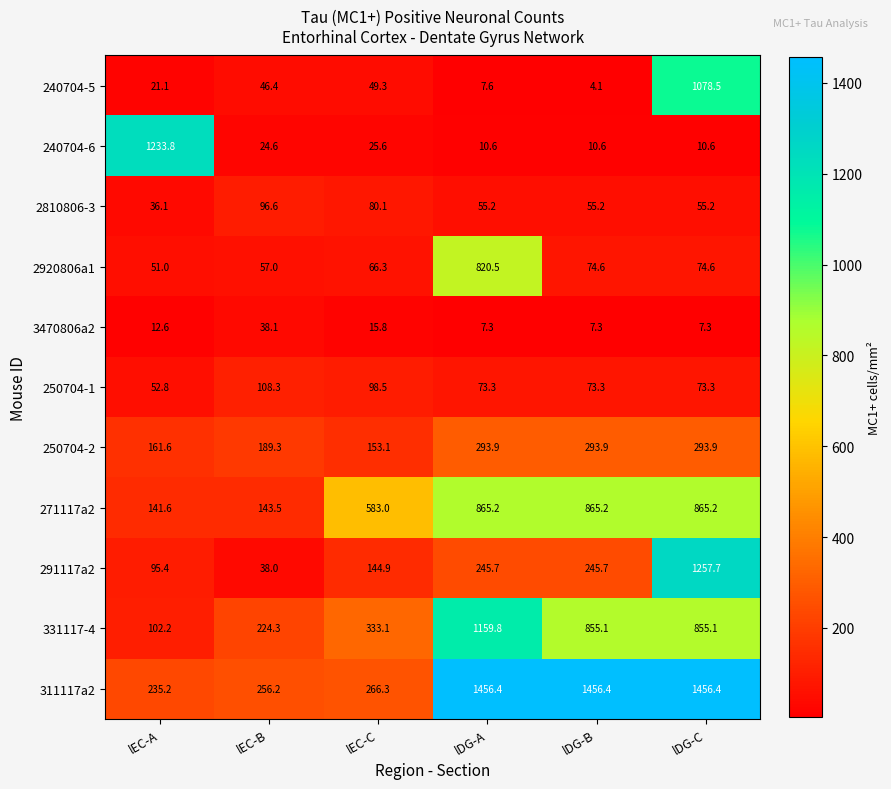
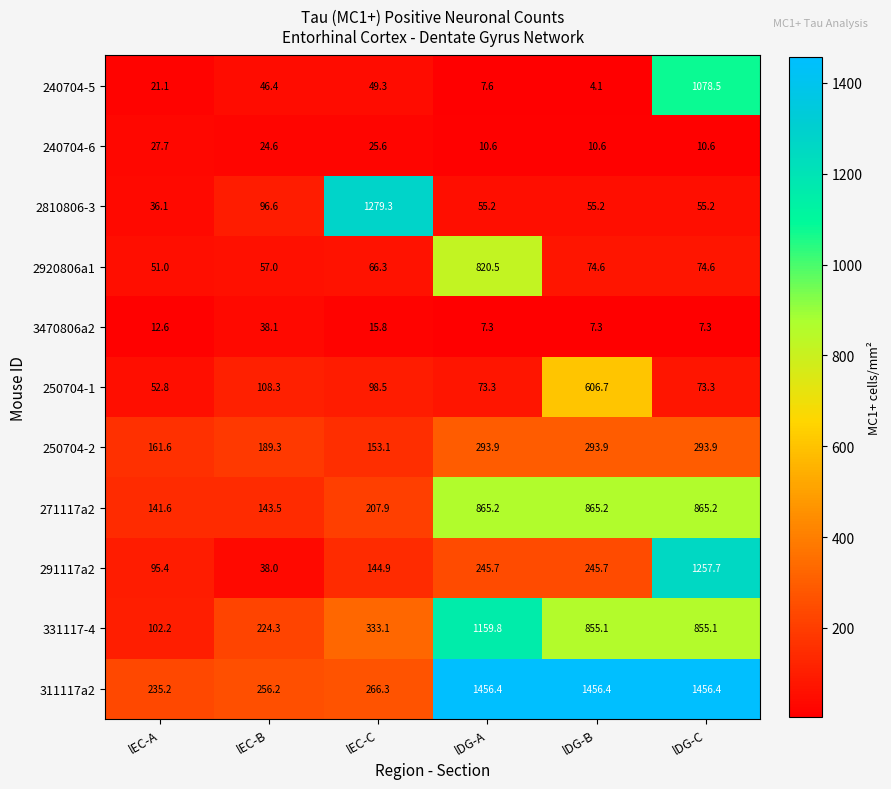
240704-6, lEC-A: 1233.8 -> 27.7
2810806-3, lEC-C: 80.1 -> 1279.3
250704-1, lDG-B: 73.3 -> 606.7
271117a2, lEC-C: 583.0 -> 207.9
